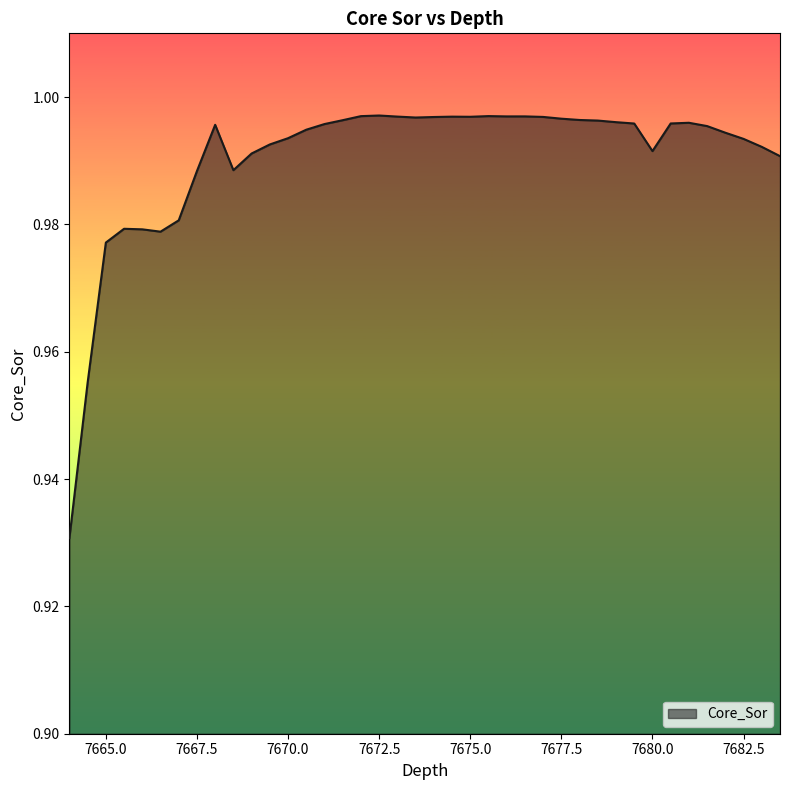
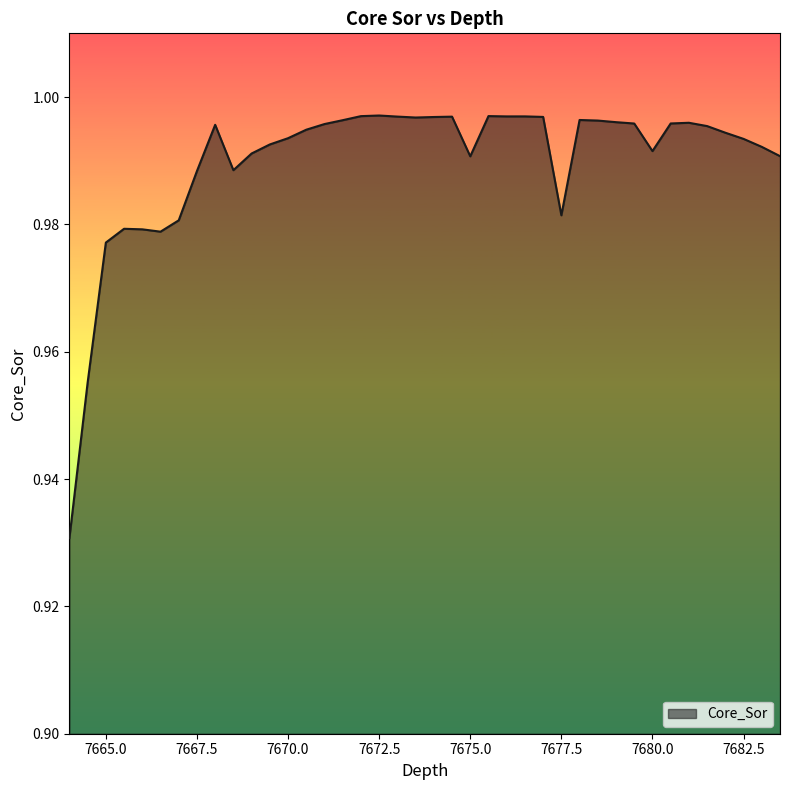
7675.0: 0.997 -> 0.991
7677.5: 0.997 -> 0.981
